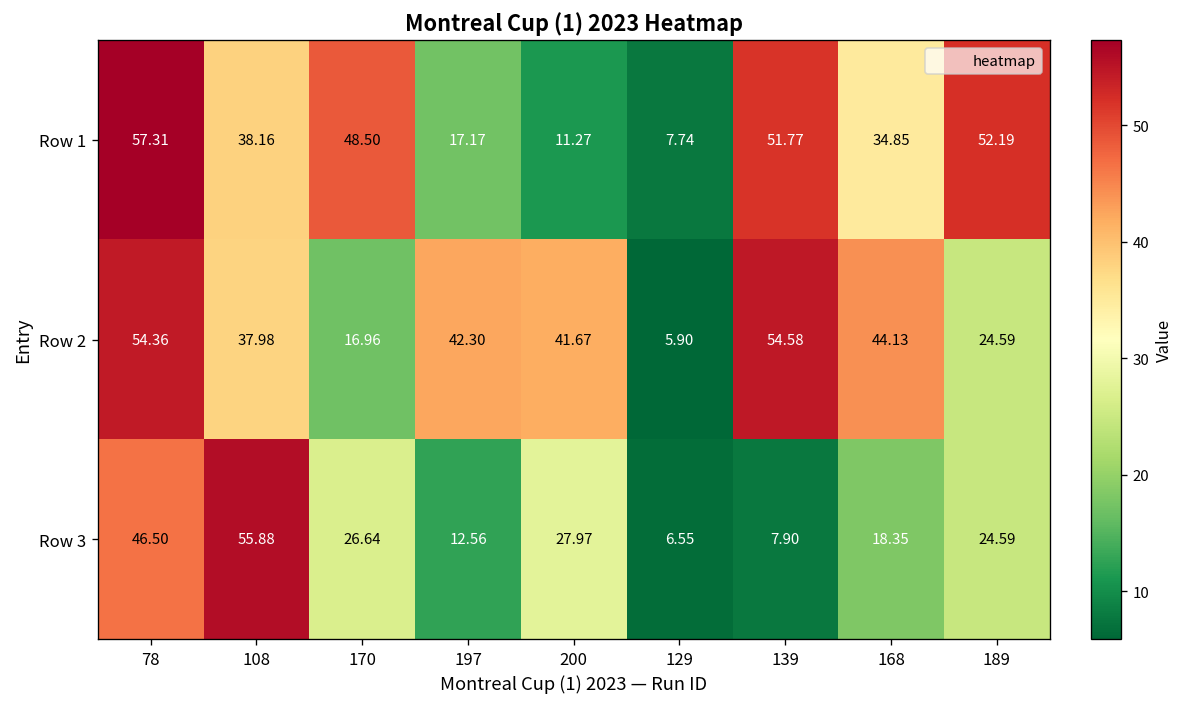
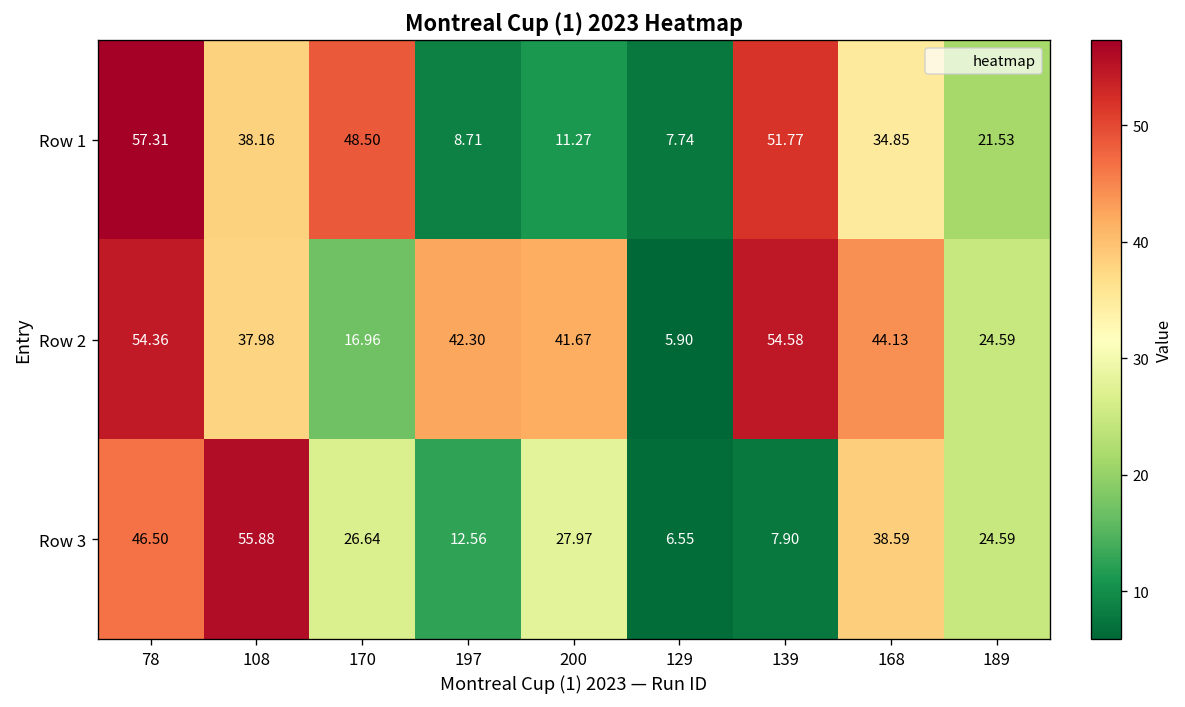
Row 1, 197: 17.17 -> 8.71
Row 1, 189: 52.19 -> 21.53
Row 3, 168: 18.35 -> 38.59
